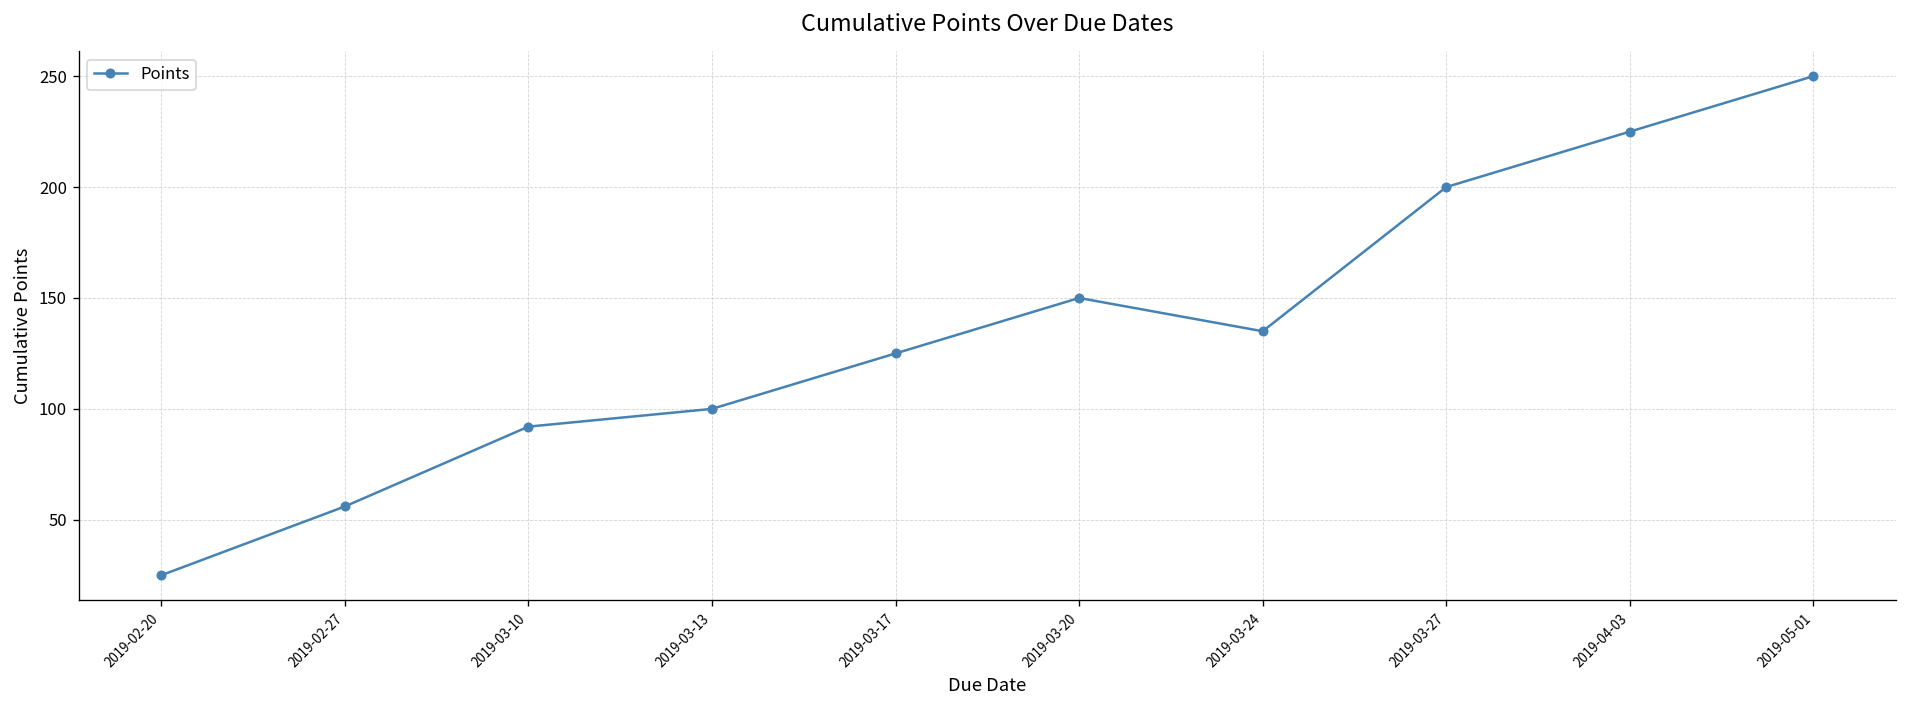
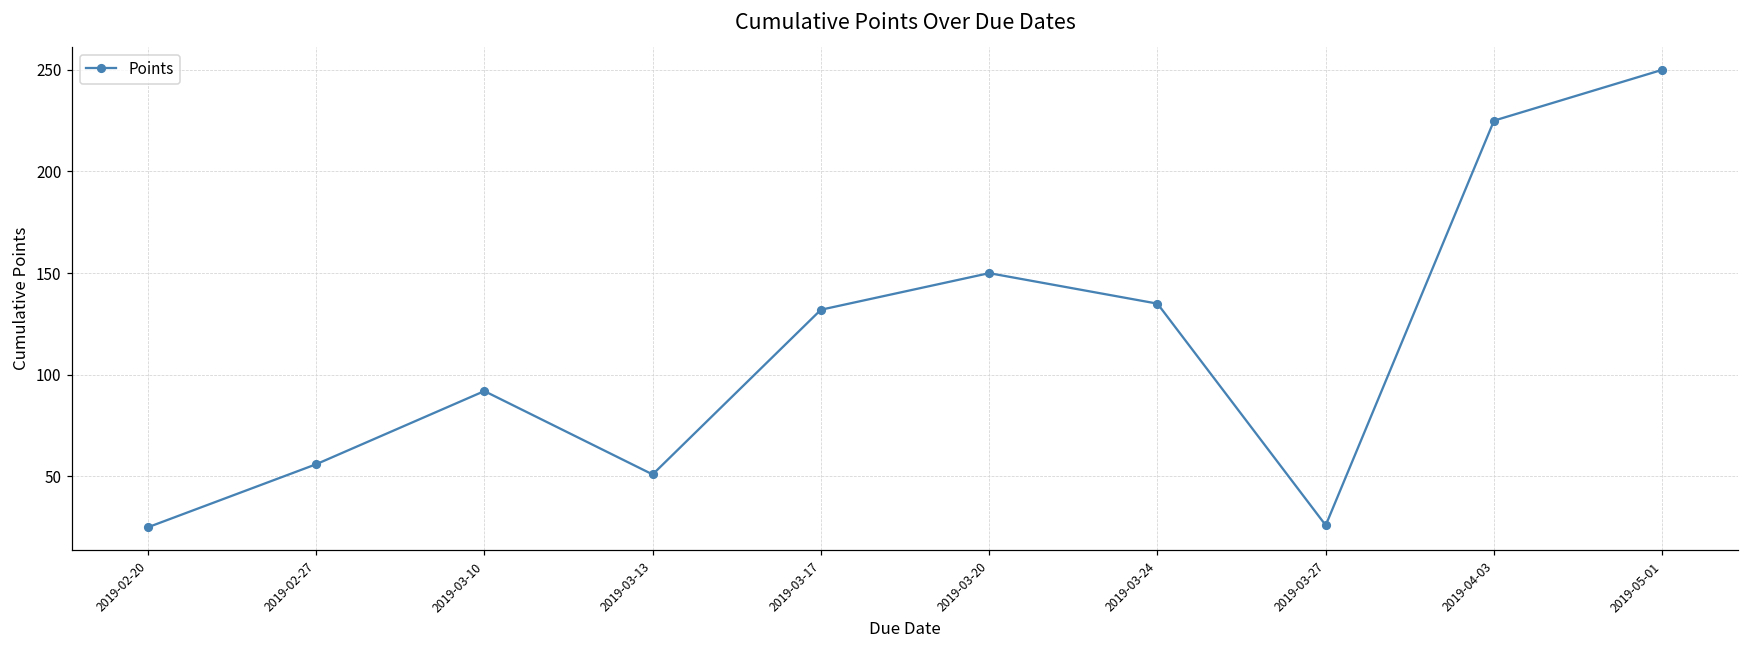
2019-03-13: 100 -> 51
2019-03-17: 125 -> 132
2019-03-27: 200 -> 26
